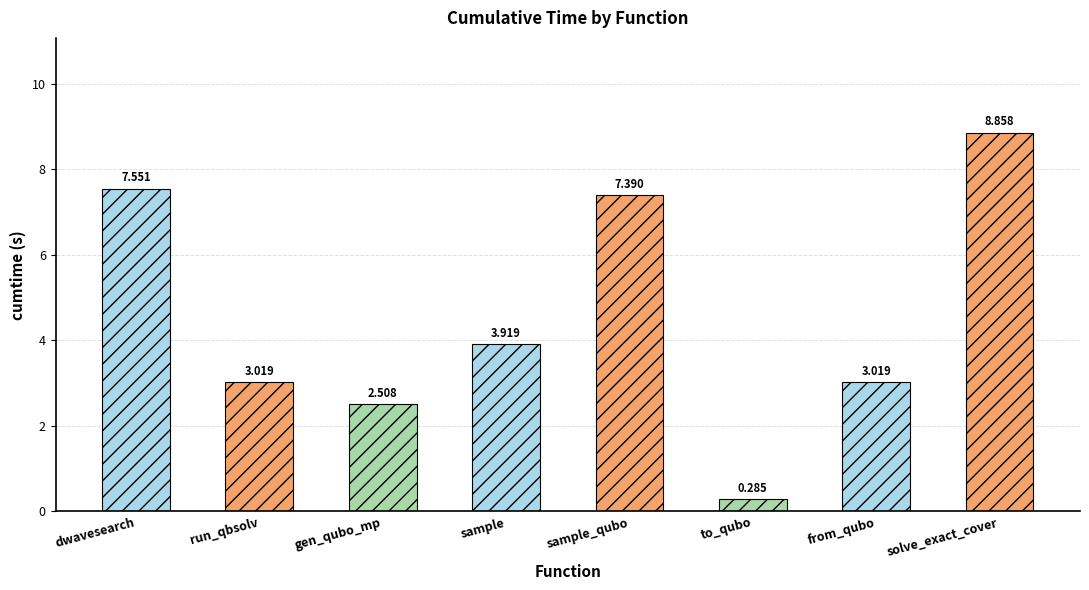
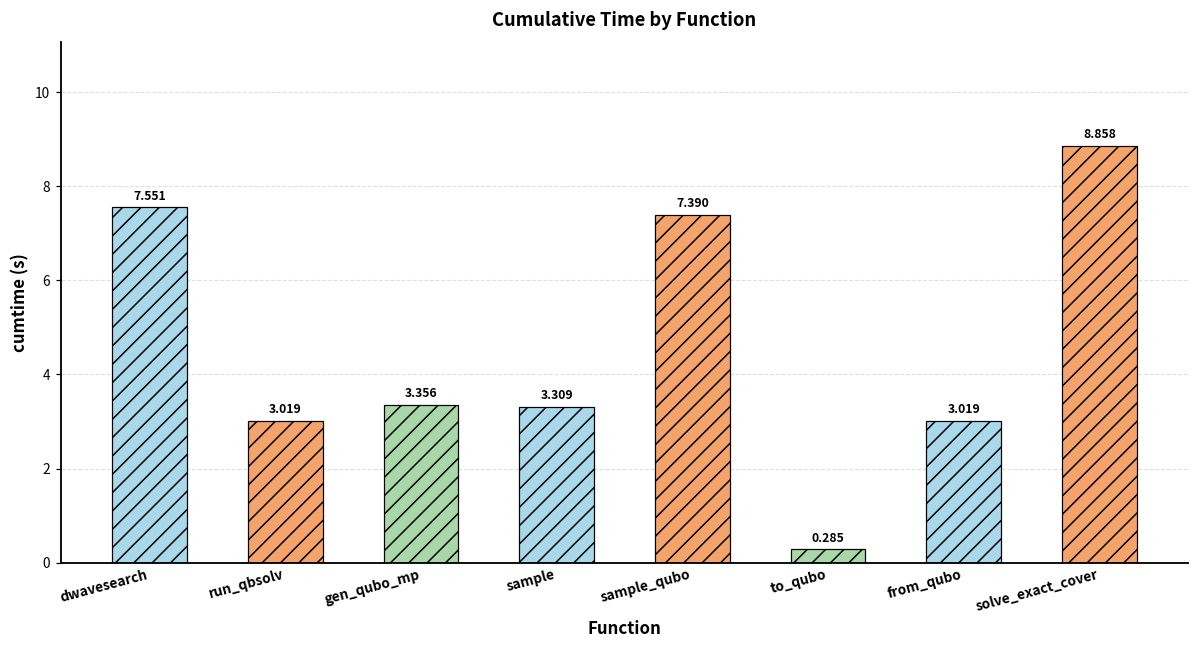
gen_qubo_mp: 2.508 -> 3.356
sample: 3.919 -> 3.309
